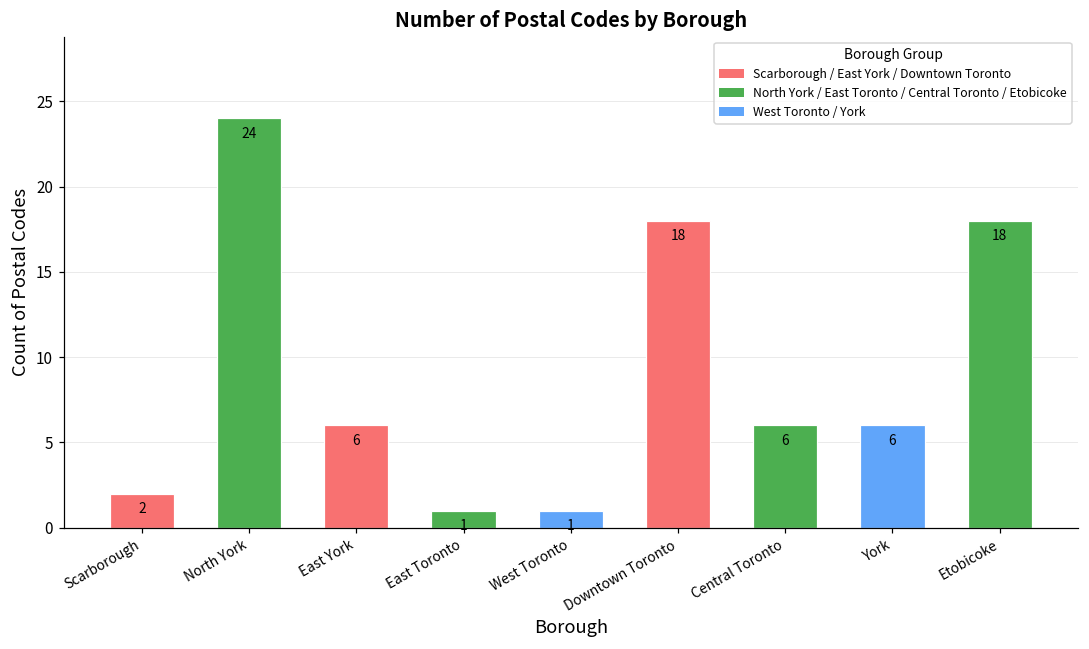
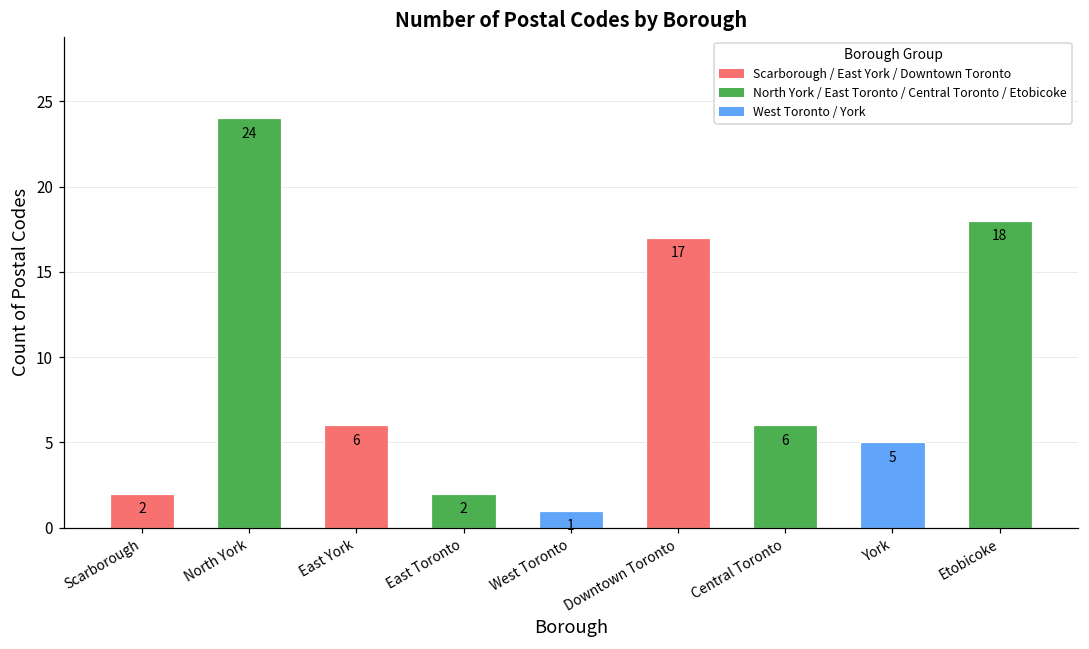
East Toronto: 1 -> 2
Downtown Toronto: 18 -> 17
York: 6 -> 5
